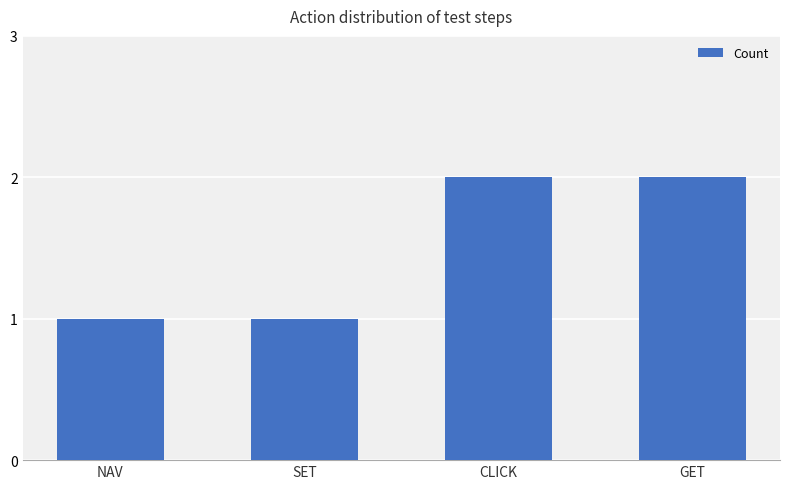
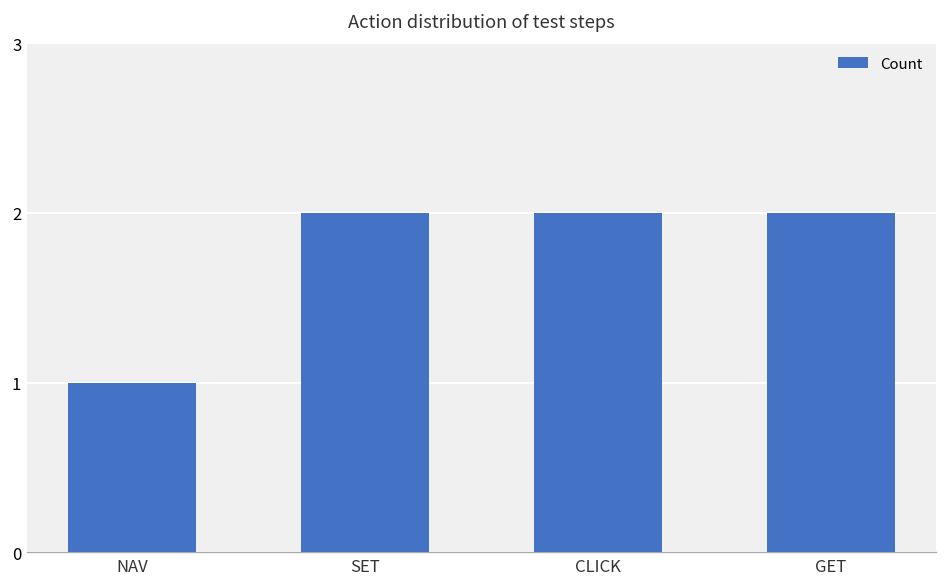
SET: 1 -> 2
